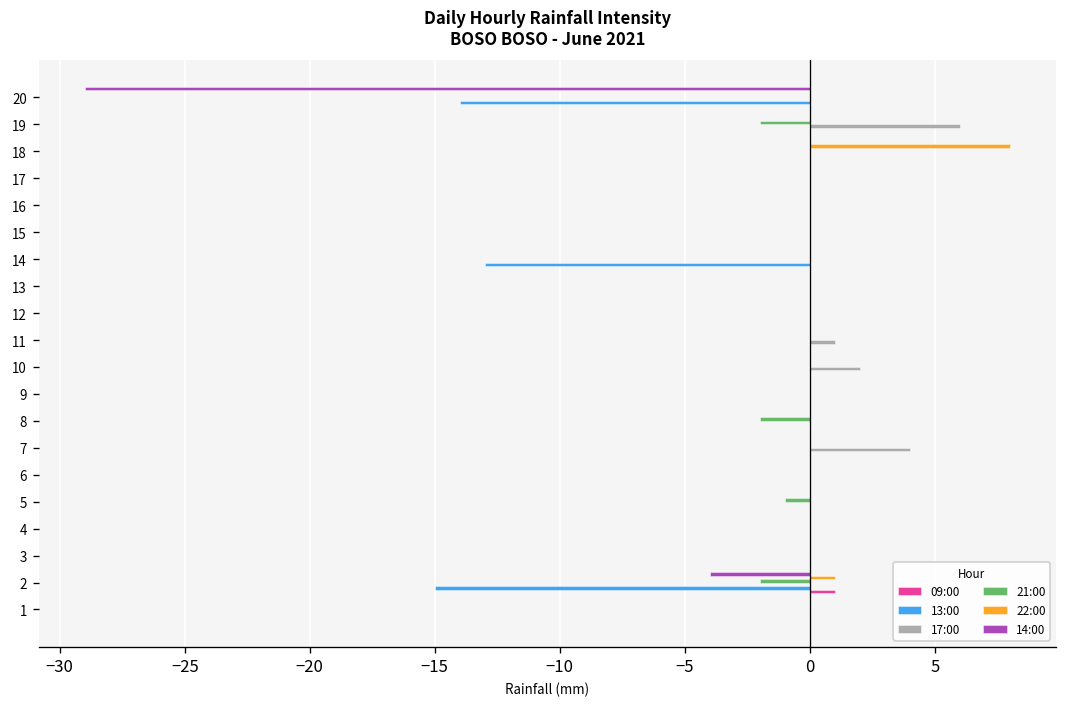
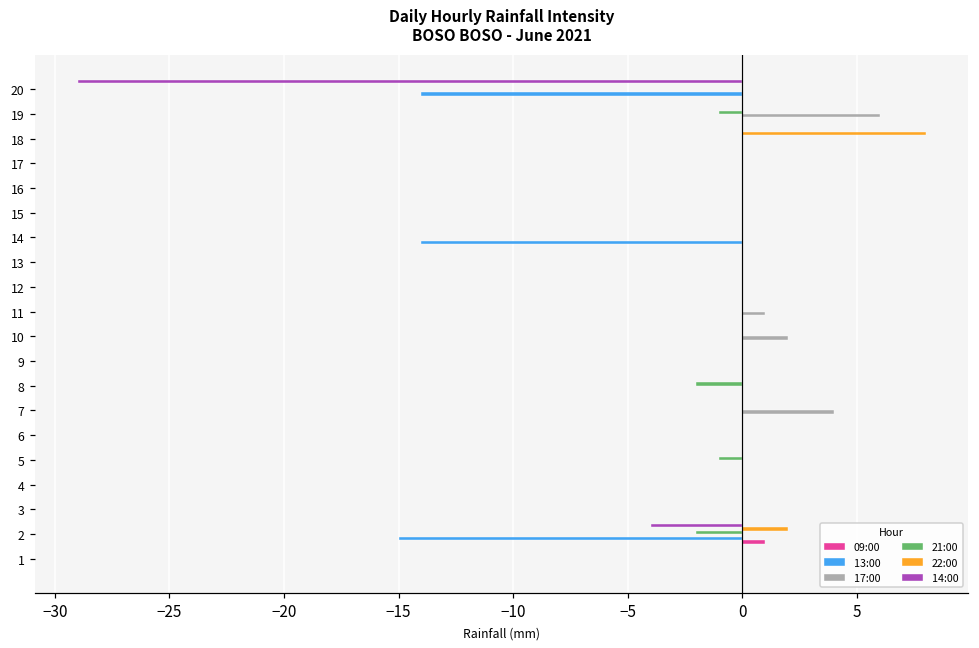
21:00, 19: -2.0 -> -1.0
13:00, 14: -13.0 -> -14.0
22:00, 2: 1 -> 2
